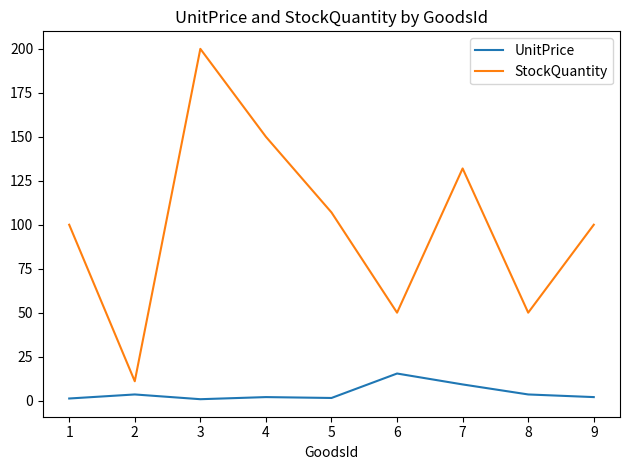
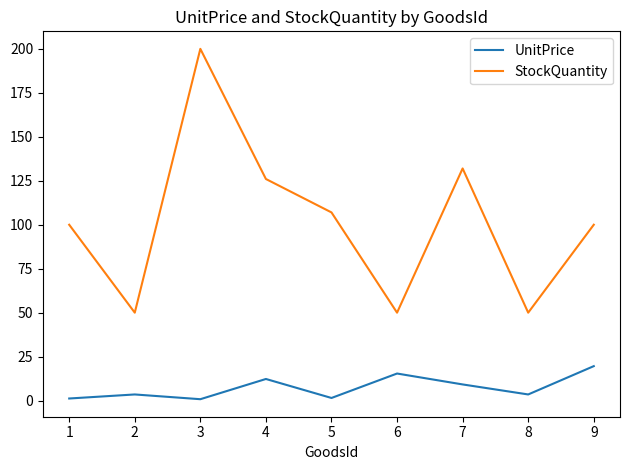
StockQuantity, 2: 11 -> 50
UnitPrice, 4: 2 -> 12
StockQuantity, 4: 150 -> 126
UnitPrice, 9: 2 -> 20
